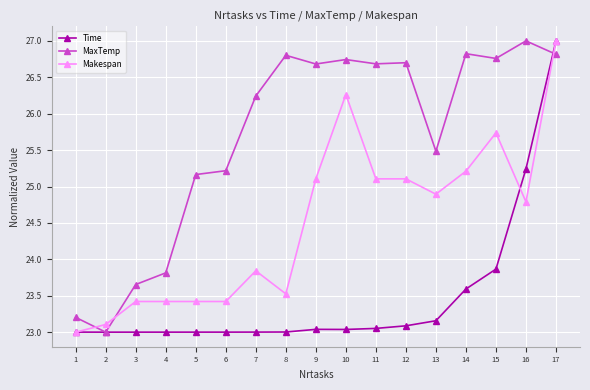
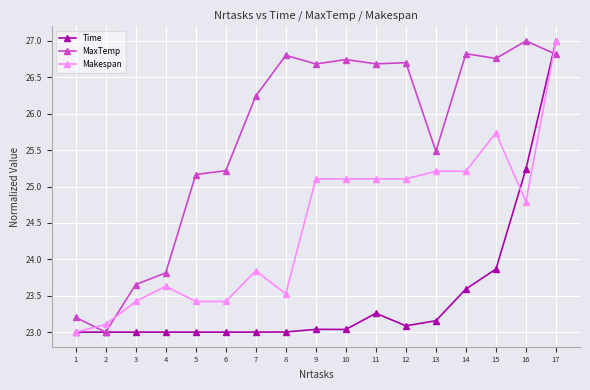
Makespan, 4: 23.4 -> 23.6
Makespan, 10: 26.3 -> 25.1
Time, 11: 23.1 -> 23.3
Makespan, 13: 24.9 -> 25.2
